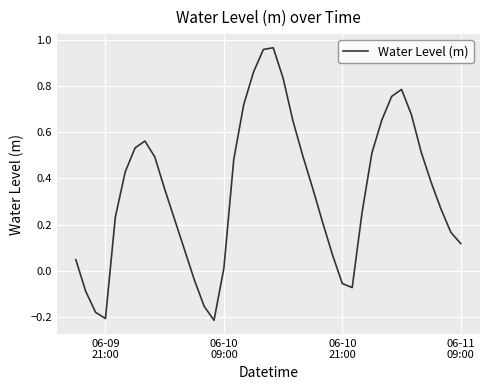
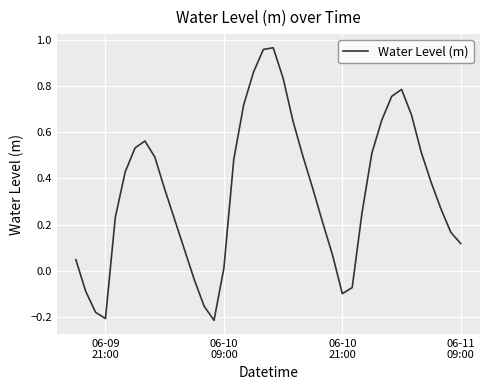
06-10 21:00: -0.06 -> -0.10
